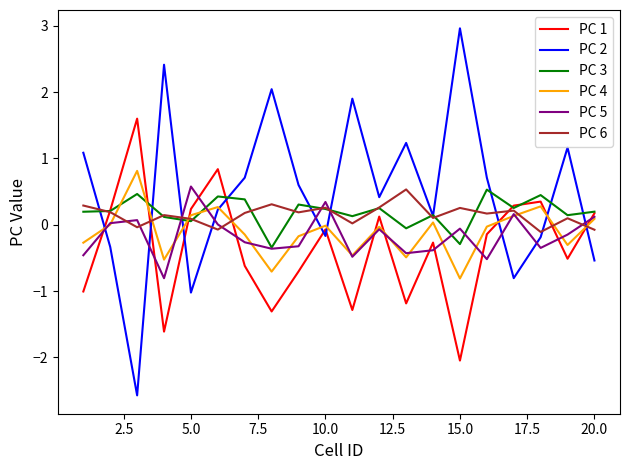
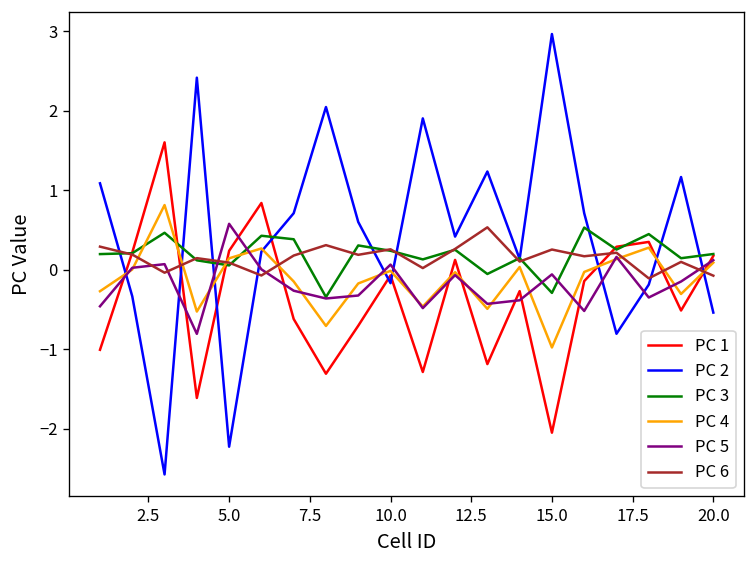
PC 2, 5.0: -1.0 -> -2.2
PC 5, 10.0: 0.3 -> 0.1
PC 4, 15.0: -0.8 -> -1.0
